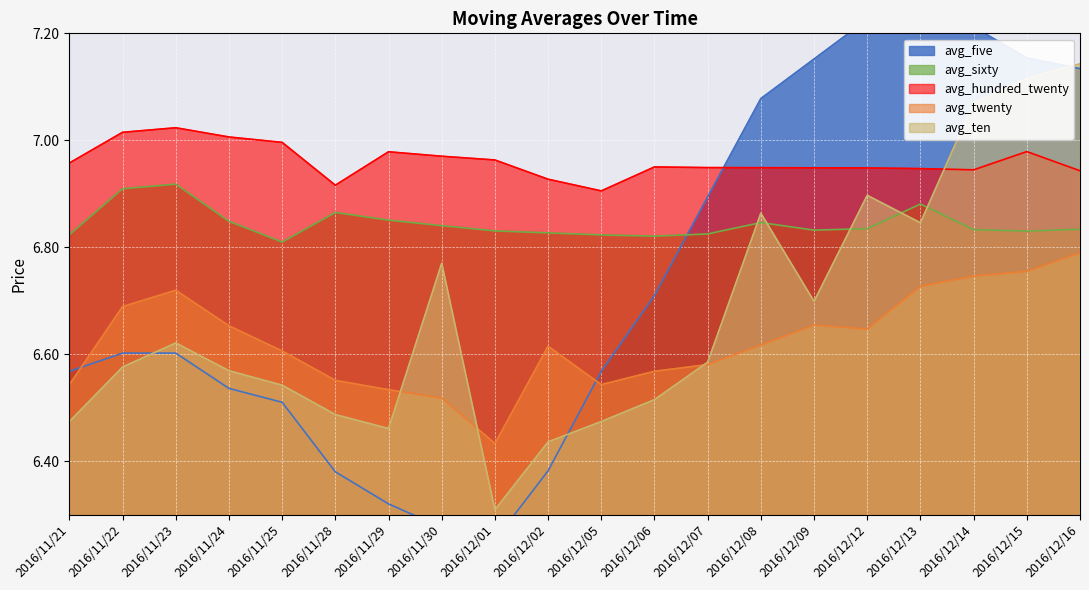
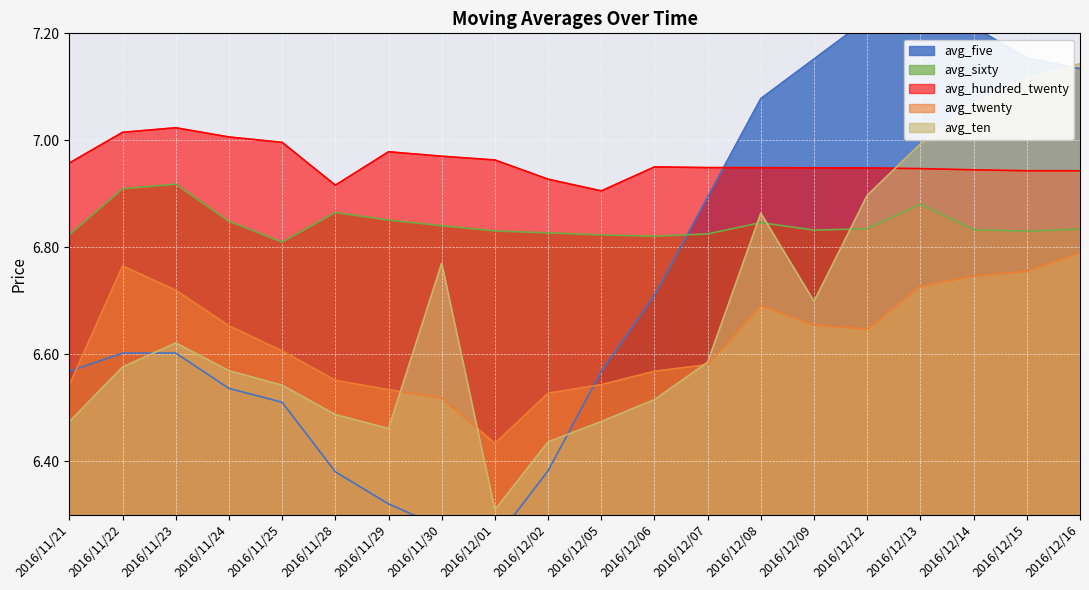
avg_twenty, 2016/11/22: 6.69 -> 6.76
avg_twenty, 2016/12/02: 6.61 -> 6.53
avg_twenty, 2016/12/08: 6.62 -> 6.69
avg_ten, 2016/12/13: 6.85 -> 6.99
avg_hundred_twenty, 2016/12/15: 6.98 -> 6.94
